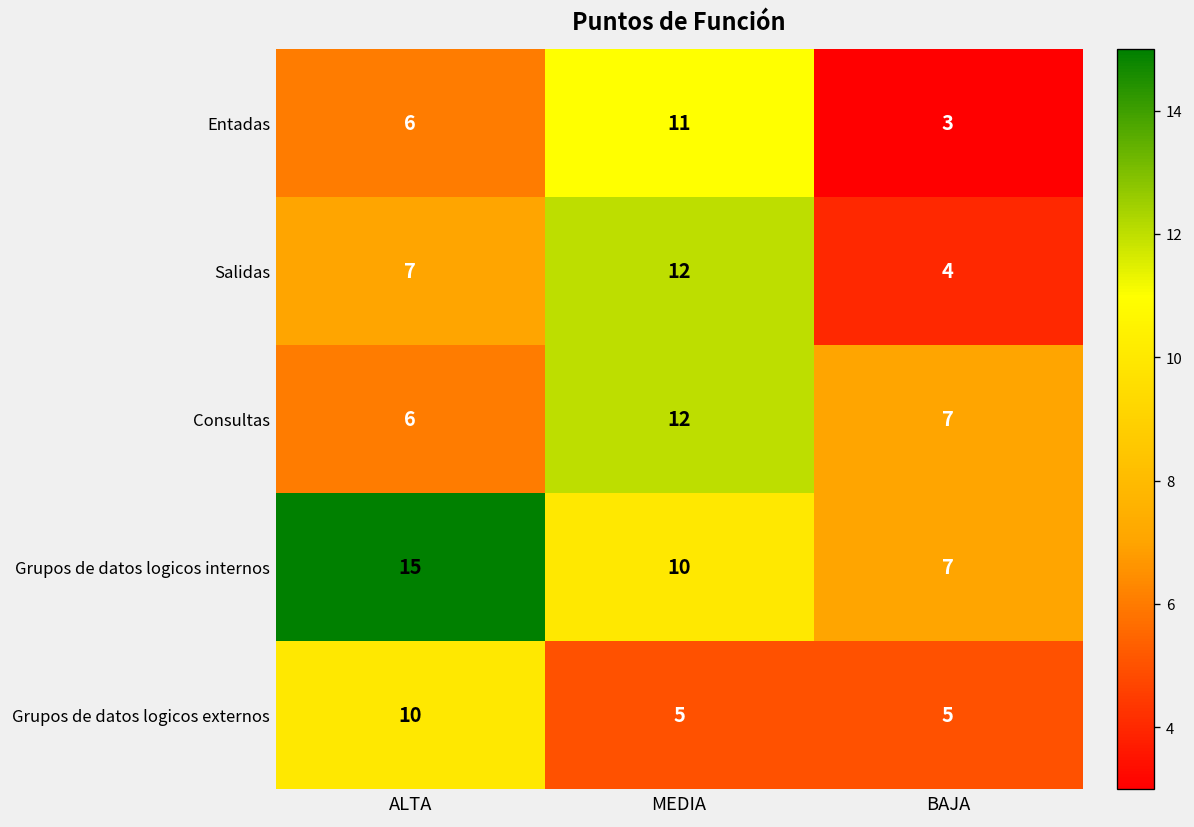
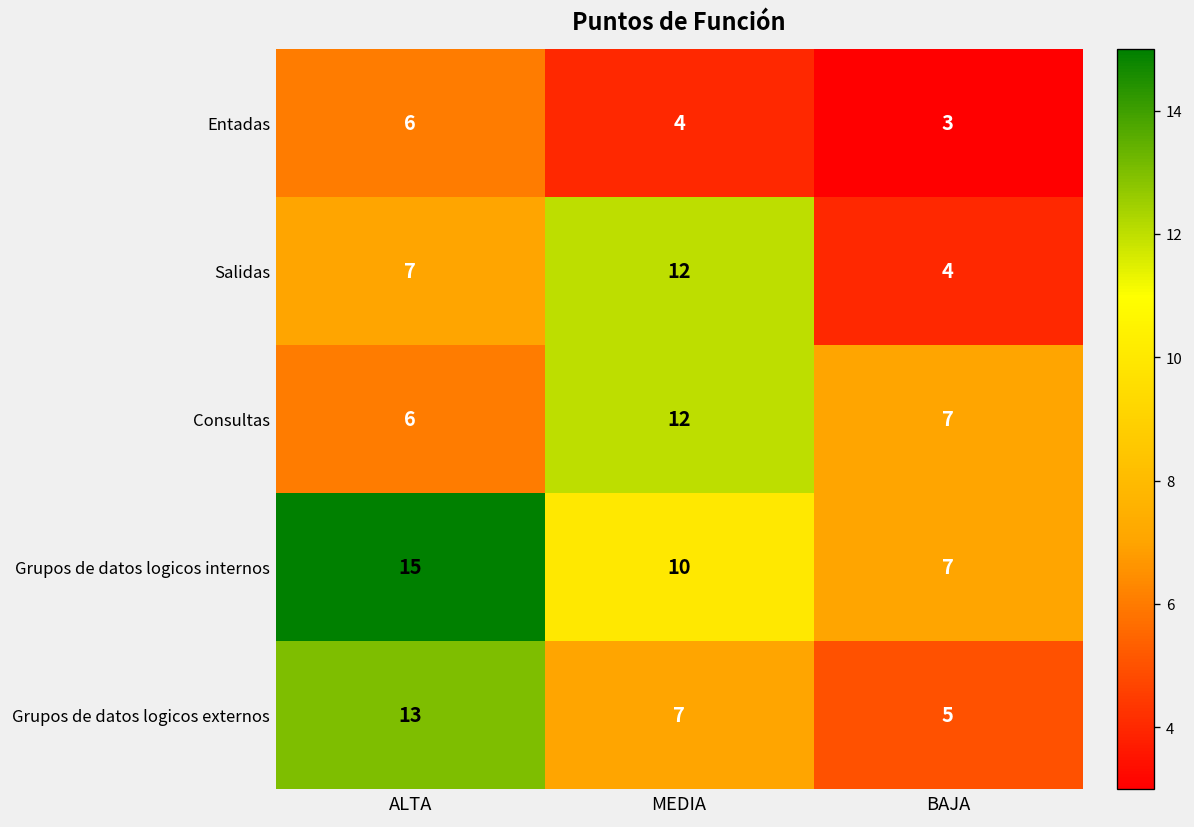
Entadas, MEDIA: 11 -> 4
Grupos de datos logicos externos, ALTA: 10 -> 13
Grupos de datos logicos externos, MEDIA: 5 -> 7
